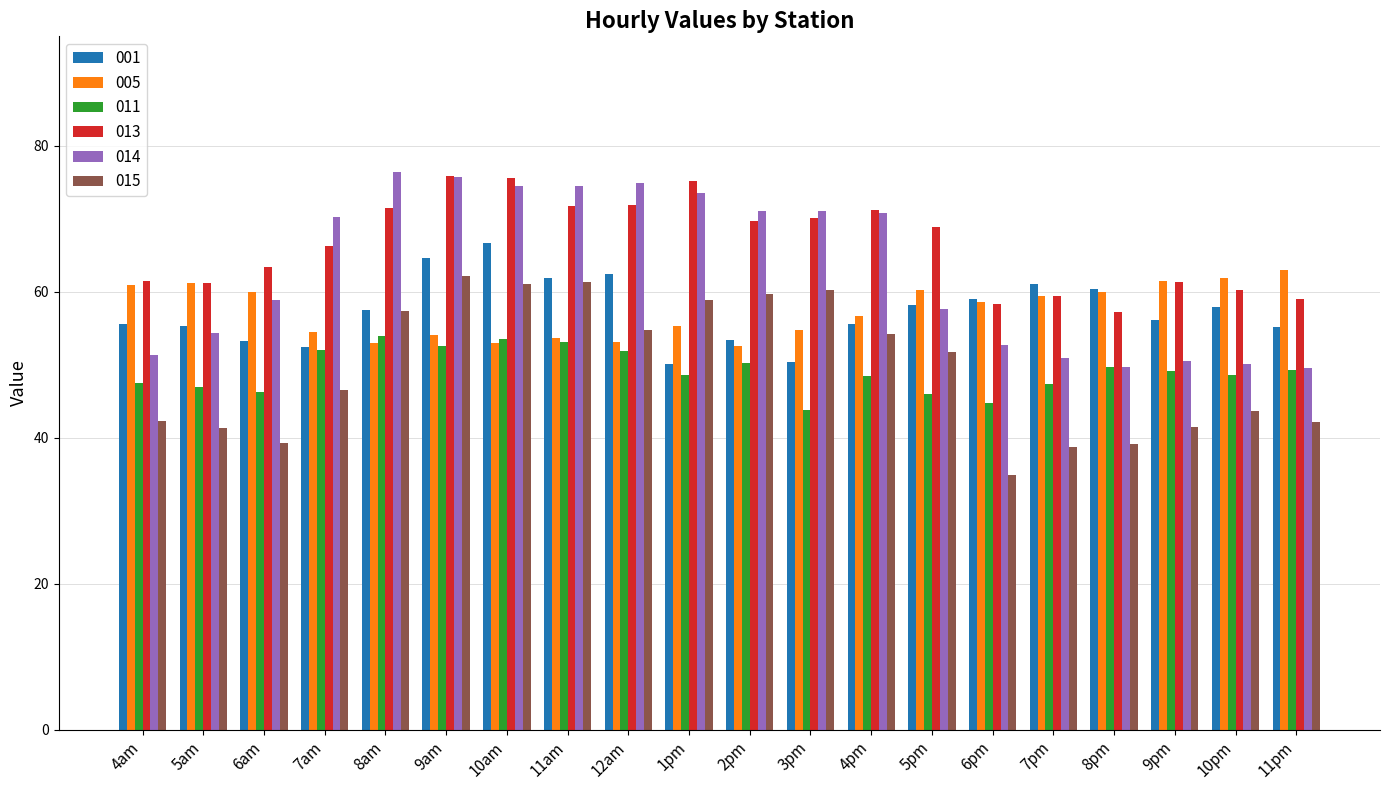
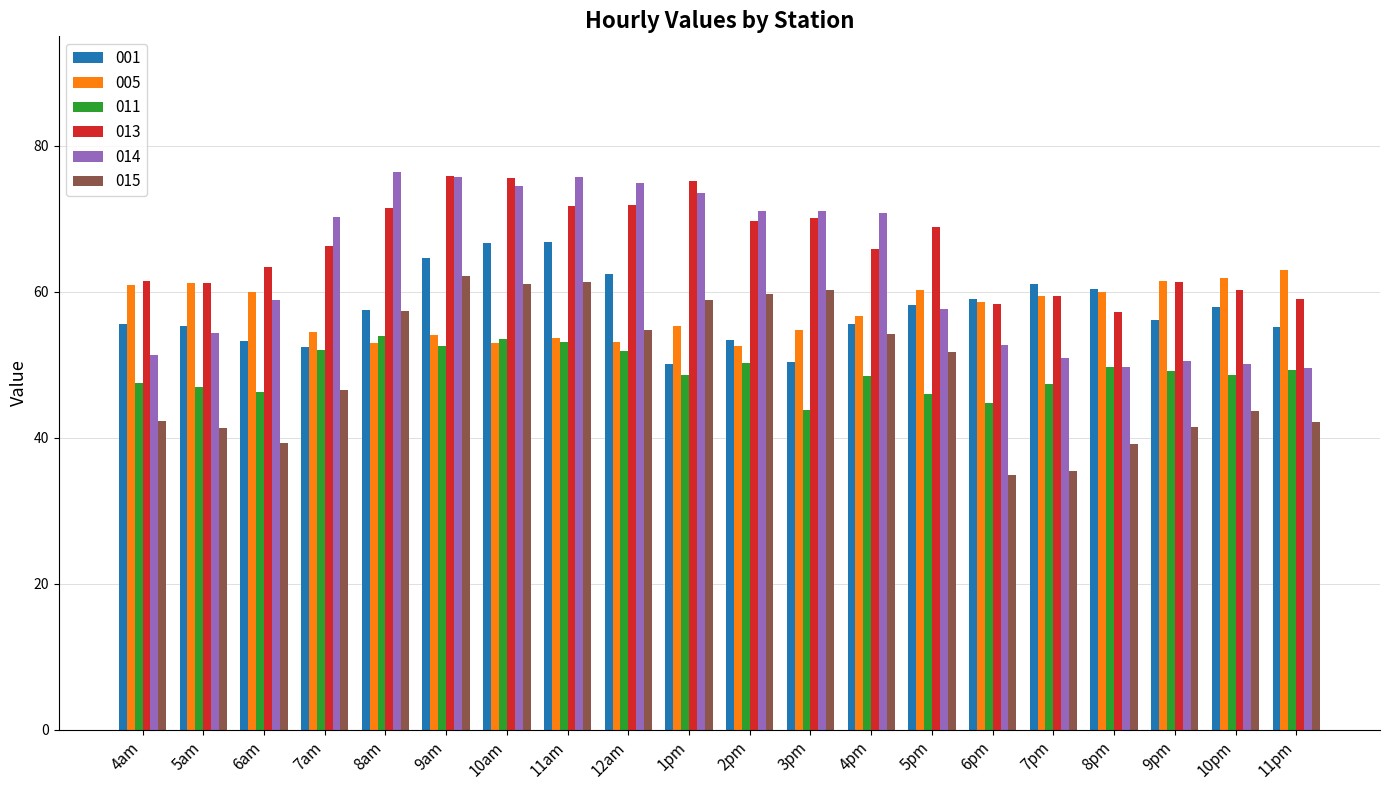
001, 11am: 62 -> 67
014, 11am: 74 -> 76
013, 4pm: 71 -> 66
015, 7pm: 39 -> 35
